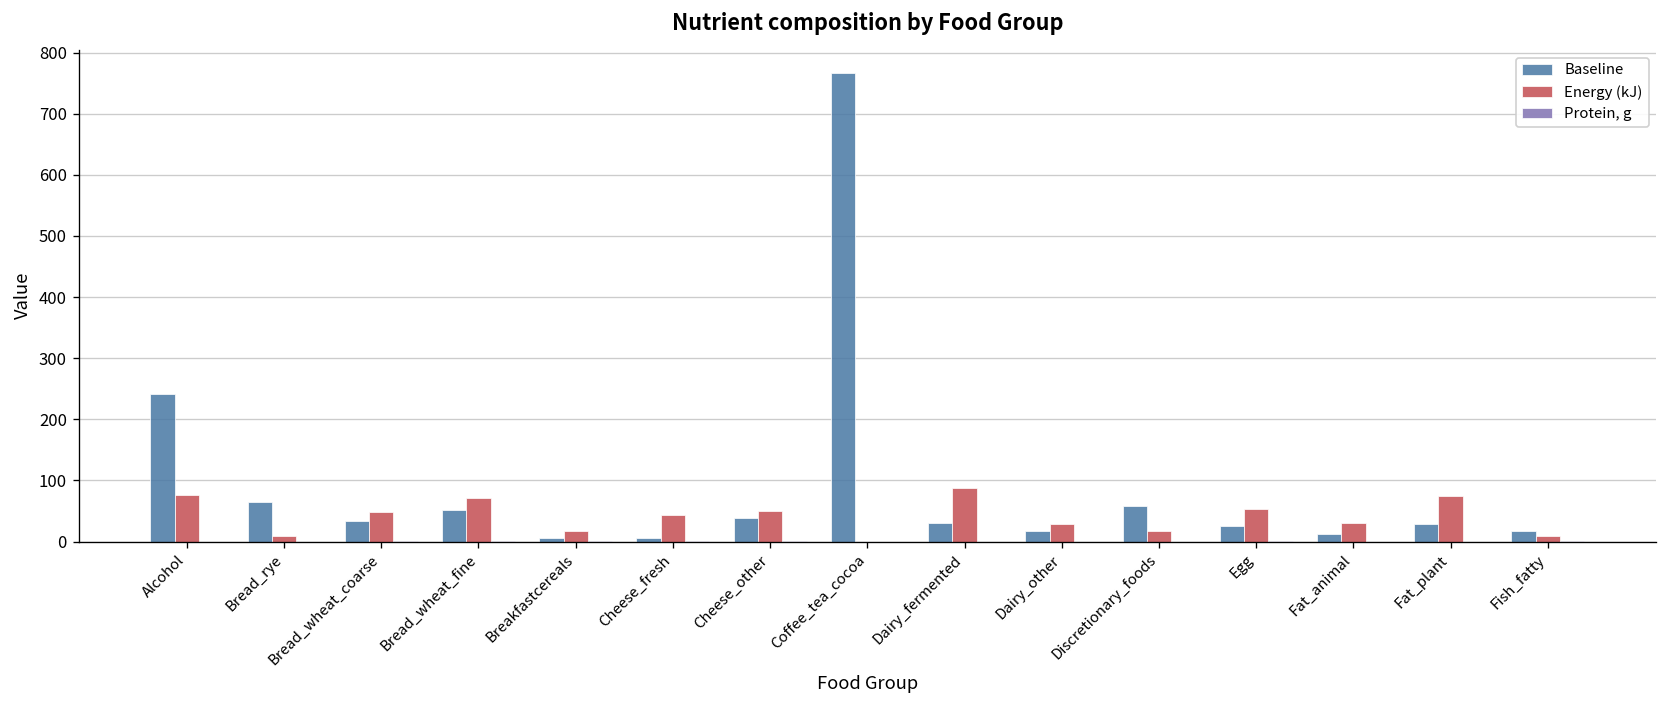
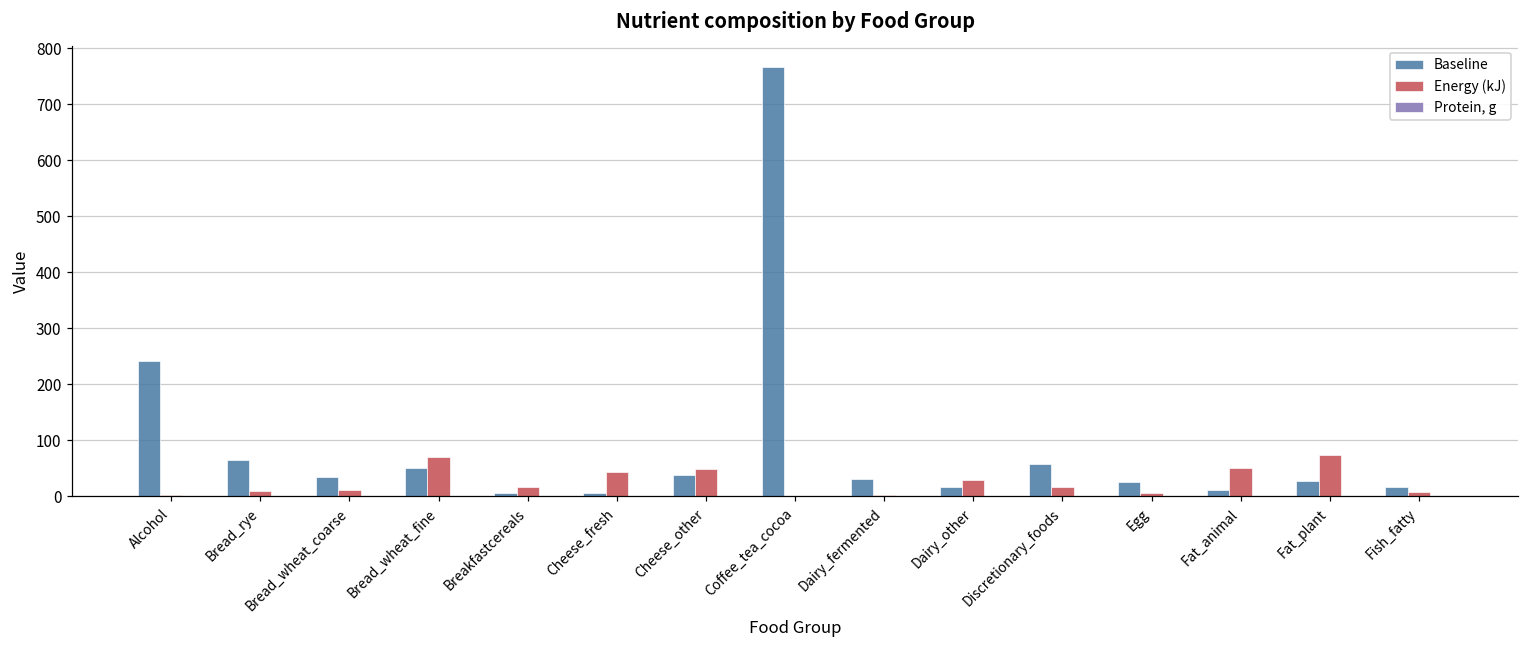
Energy (kJ), Alcohol: 80 -> 0
Energy (kJ), Bread_wheat_coarse: 50 -> 10
Energy (kJ), Dairy_fermented: 90 -> 0
Energy (kJ), Egg: 50 -> 10
Energy (kJ), Fat_animal: 30 -> 50
